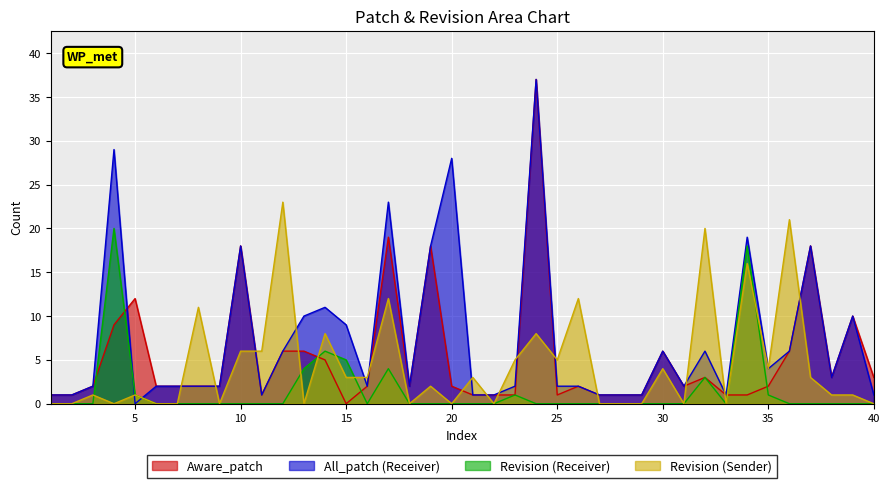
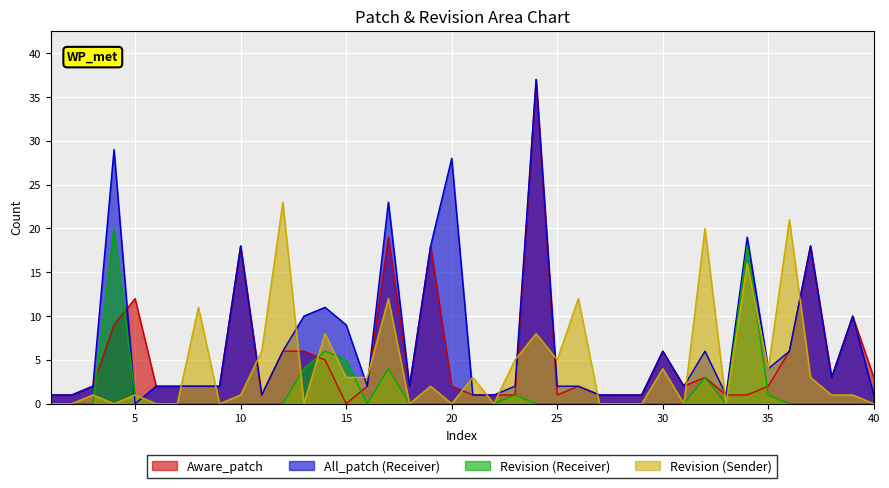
Revision (Sender), 10: 6 -> 1
